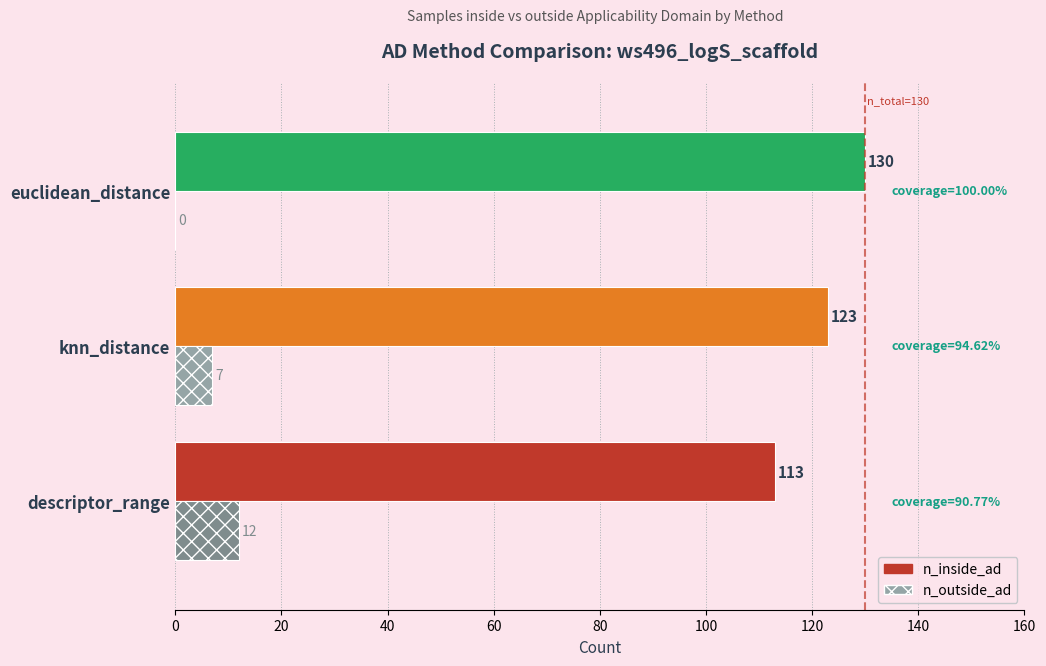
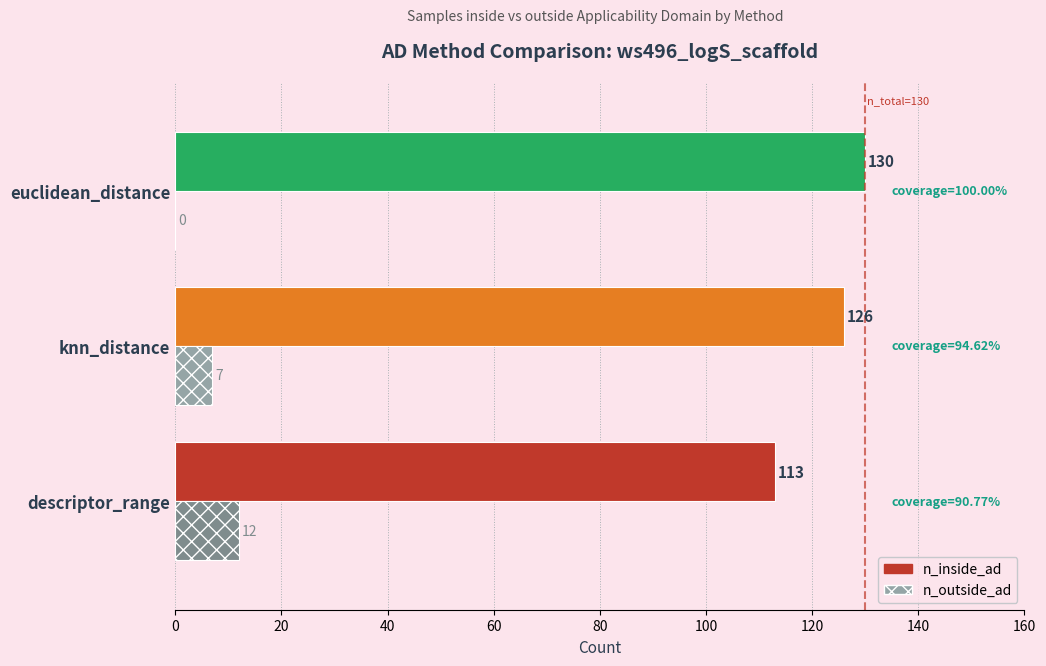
n_inside_ad, knn_distance: 123 -> 126
